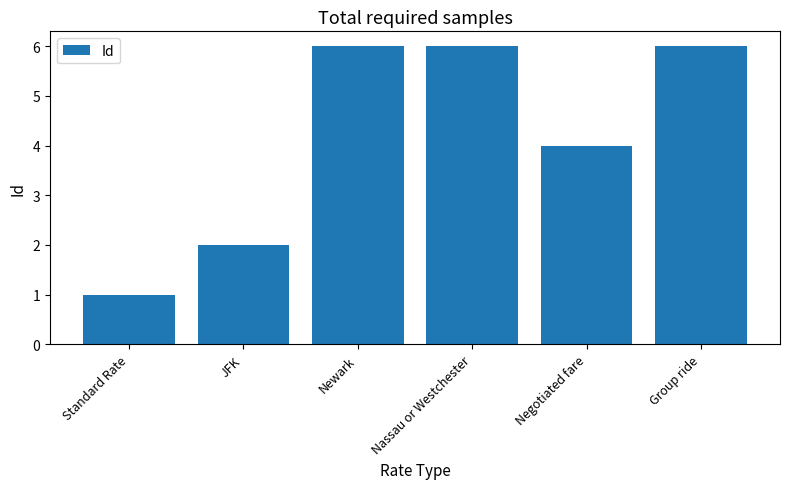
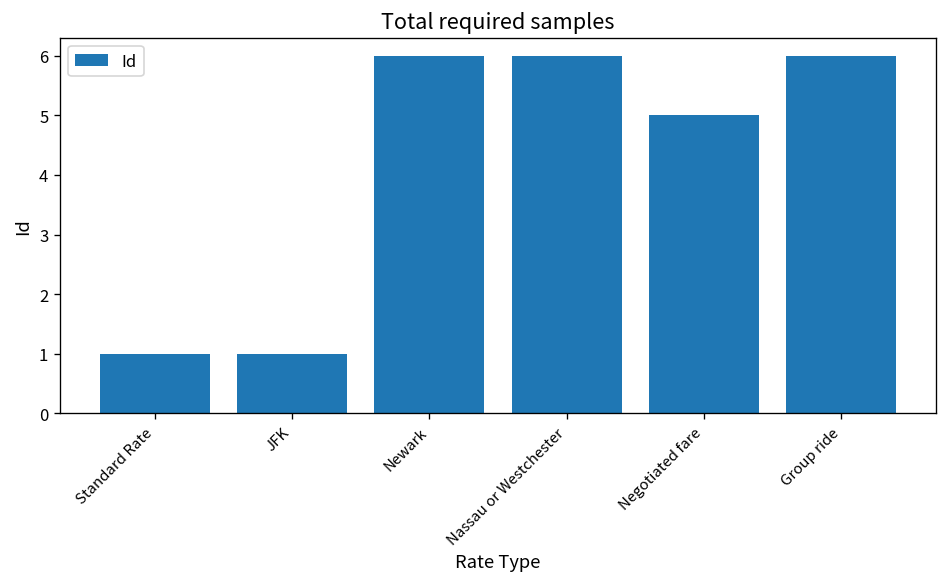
JFK: 2 -> 1
Negotiated fare: 4 -> 5
